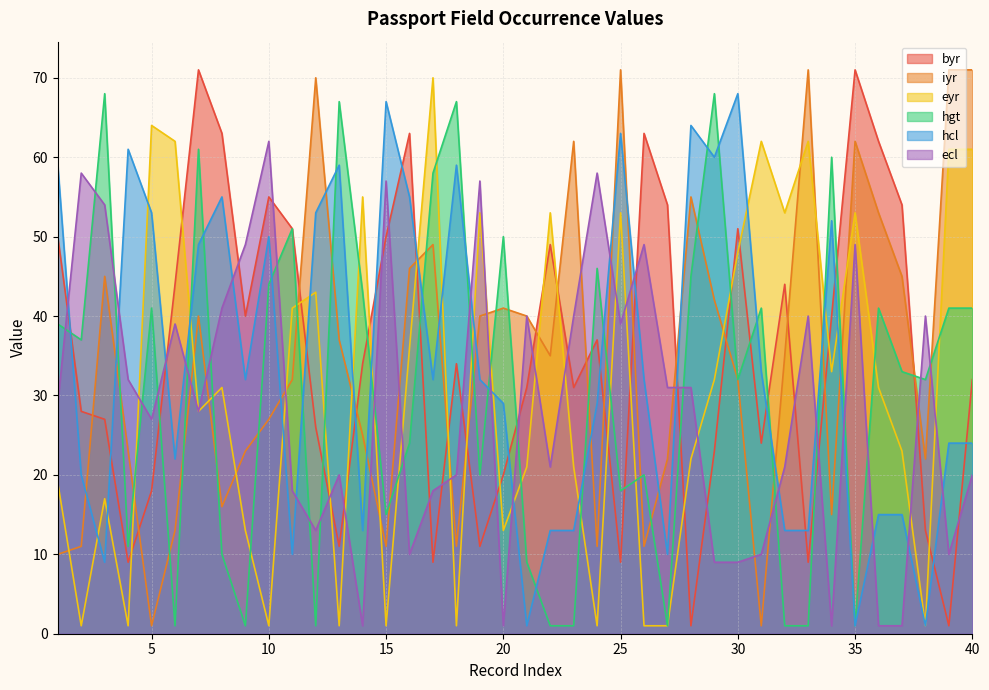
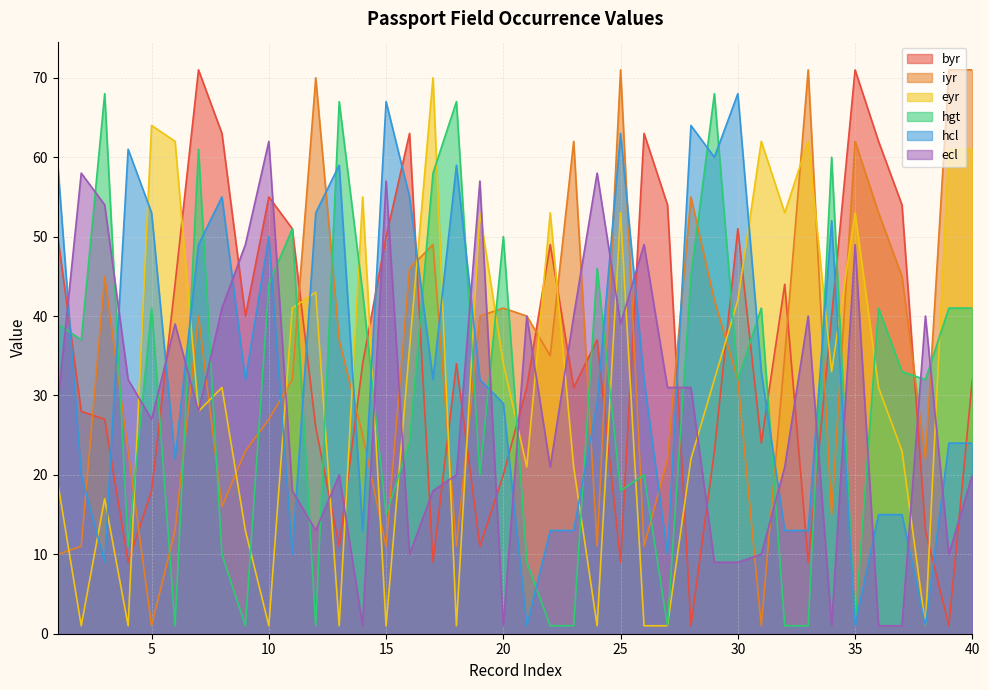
eyr, 20: 13 -> 34
eyr, 30: 48 -> 42
